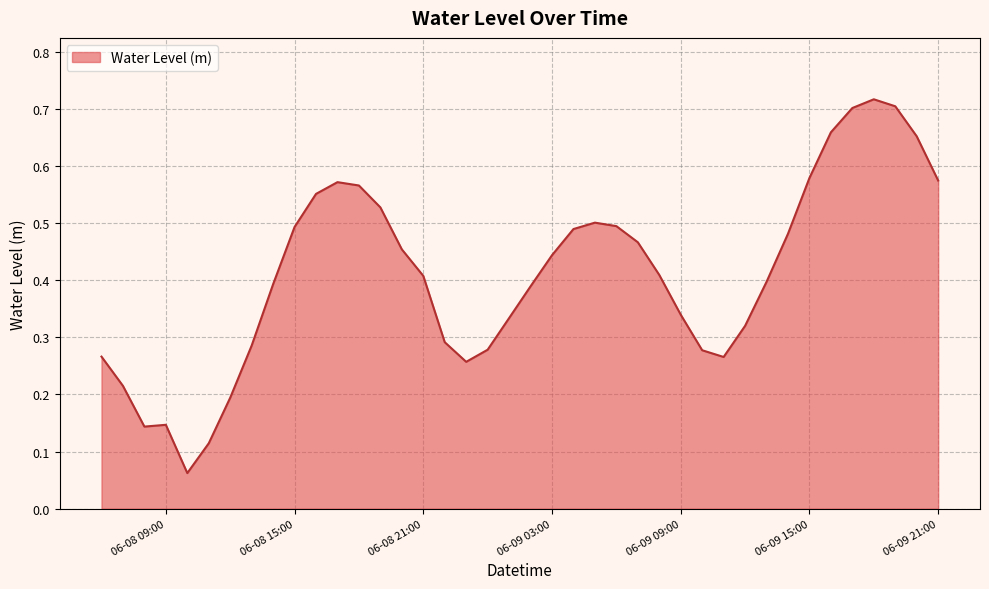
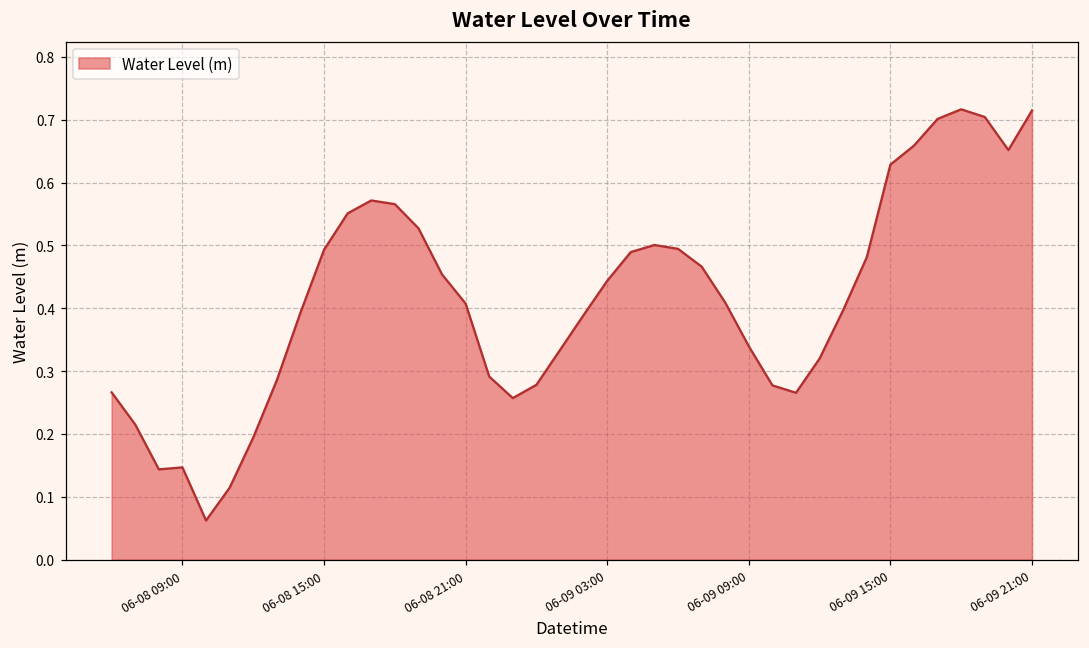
06-09 15:00: 0.58 -> 0.63
06-09 21:00: 0.57 -> 0.71
